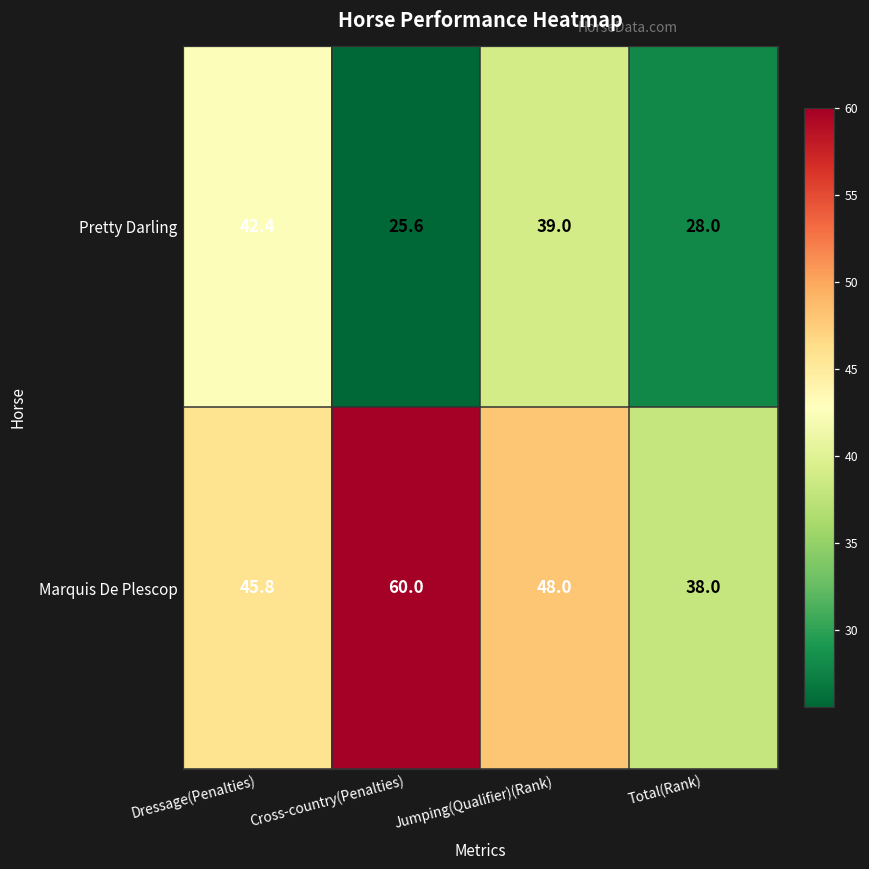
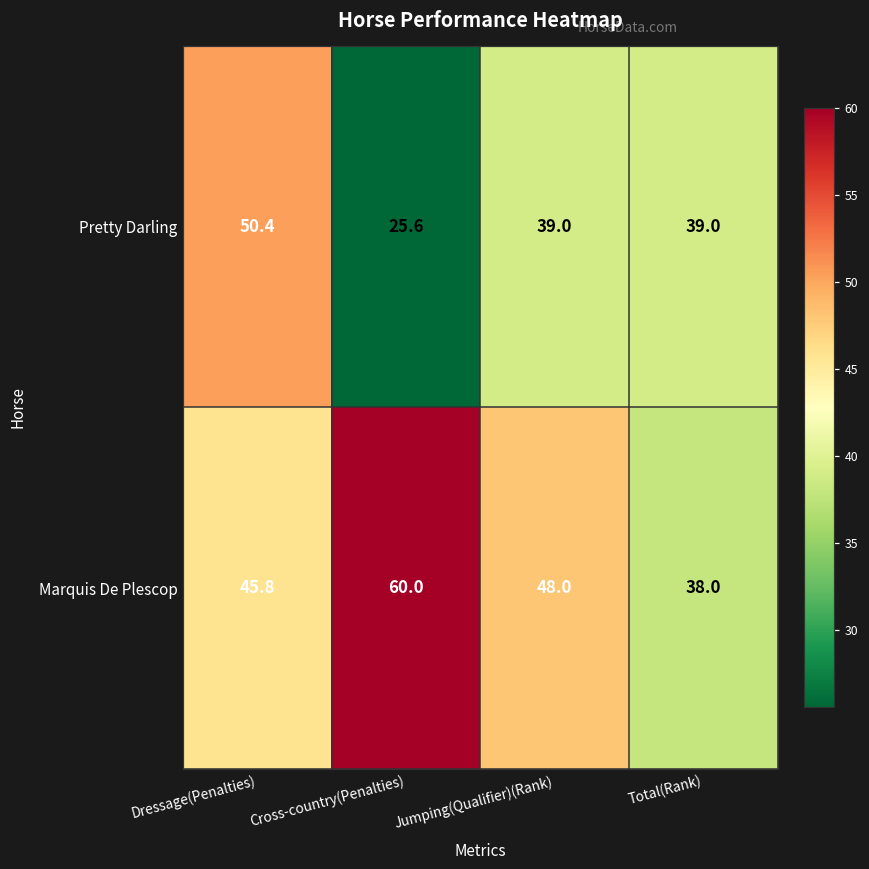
Pretty Darling, Dressage(Penalties): 42.4 -> 50.4
Pretty Darling, Total(Rank): 28.0 -> 39.0
